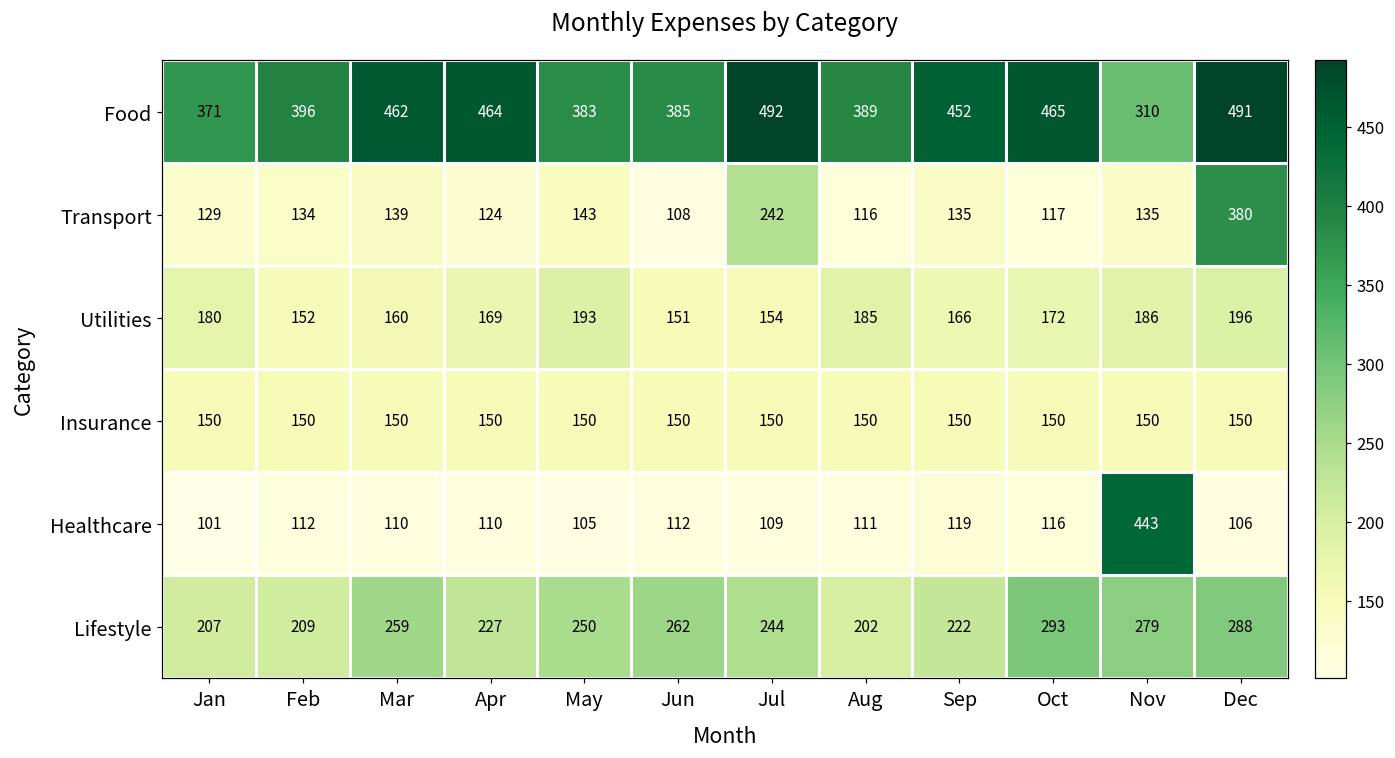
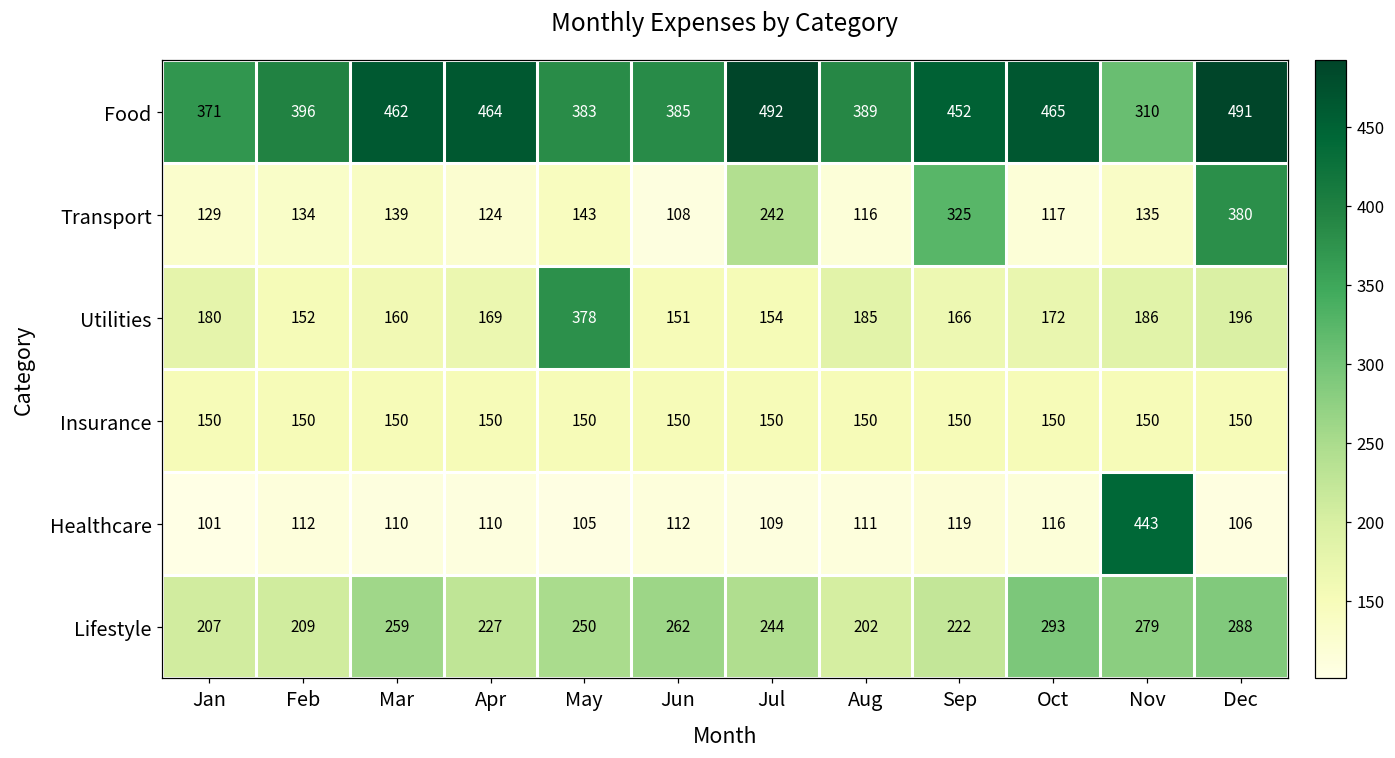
Transport, Sep: 135 -> 325
Utilities, May: 193 -> 378
